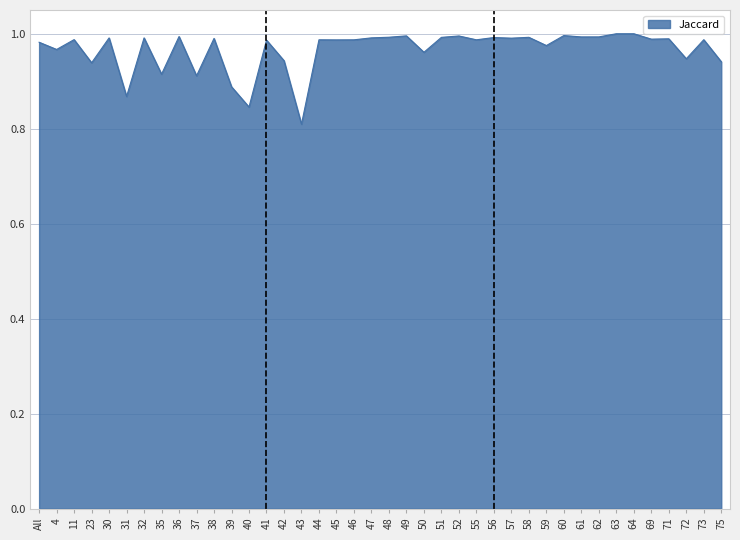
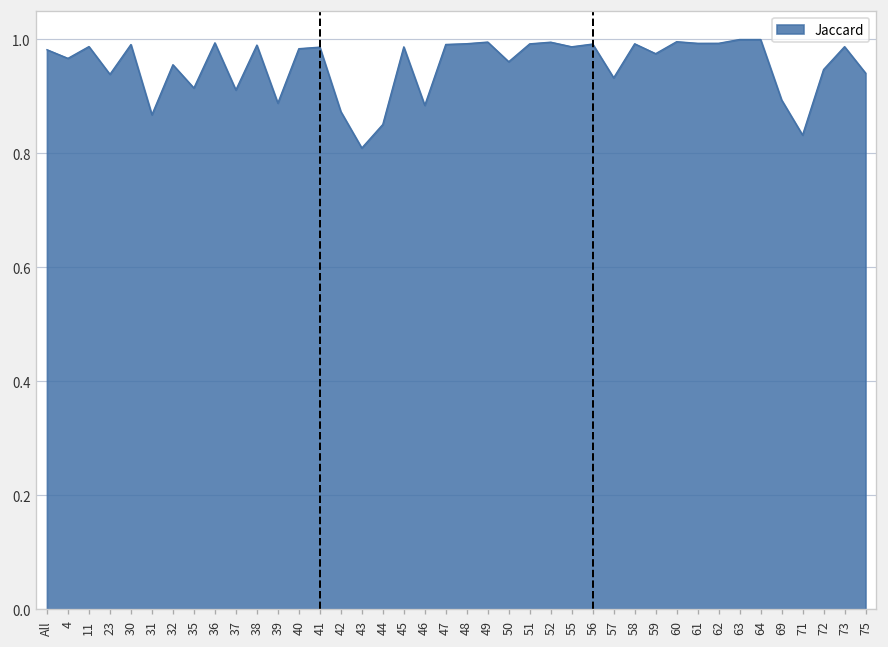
32: 0.99 -> 0.96
40: 0.85 -> 0.98
42: 0.94 -> 0.87
44: 0.99 -> 0.85
46: 0.99 -> 0.88
57: 0.99 -> 0.93
69: 0.99 -> 0.89
71: 0.99 -> 0.83
